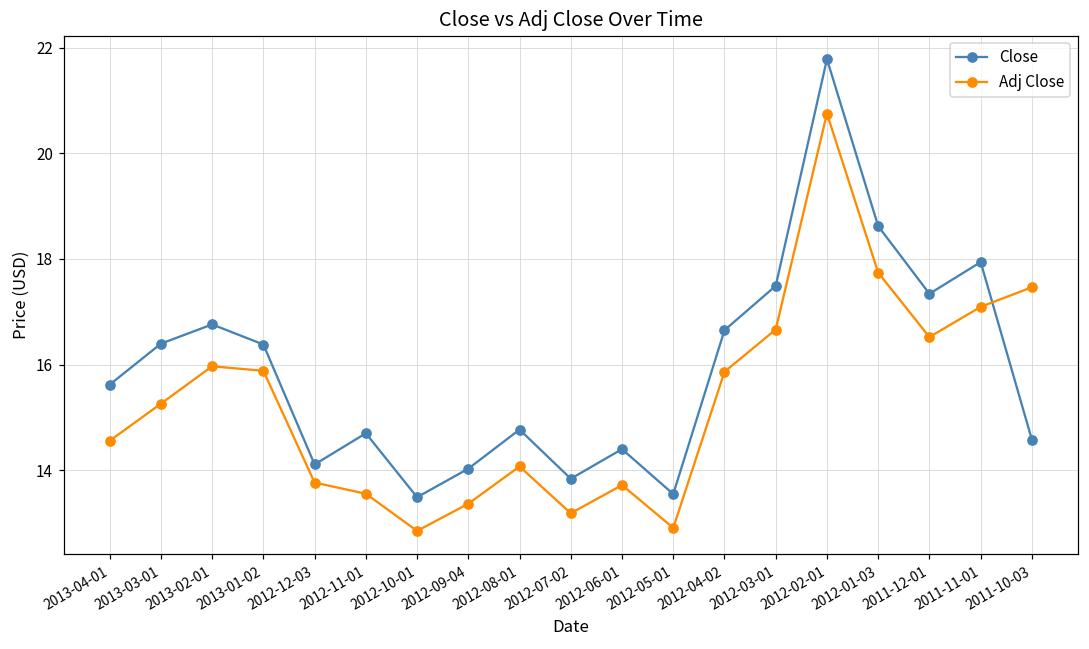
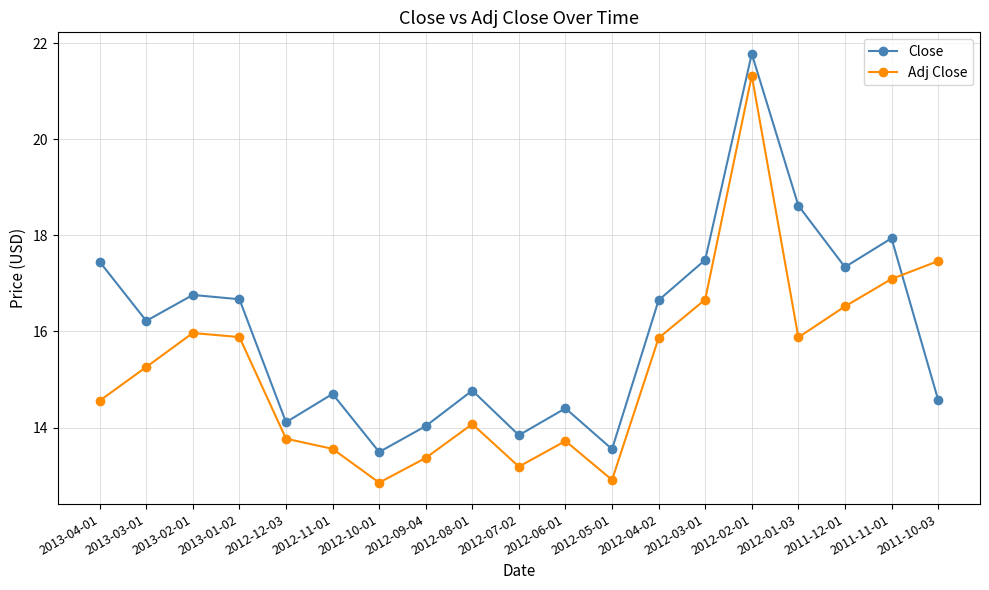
Close, 2013-04-01: 15.6 -> 17.5
Close, 2013-03-01: 16.4 -> 16.2
Close, 2013-01-02: 16.4 -> 16.7
Adj Close, 2012-02-01: 20.8 -> 21.3
Adj Close, 2012-01-03: 17.7 -> 15.9
